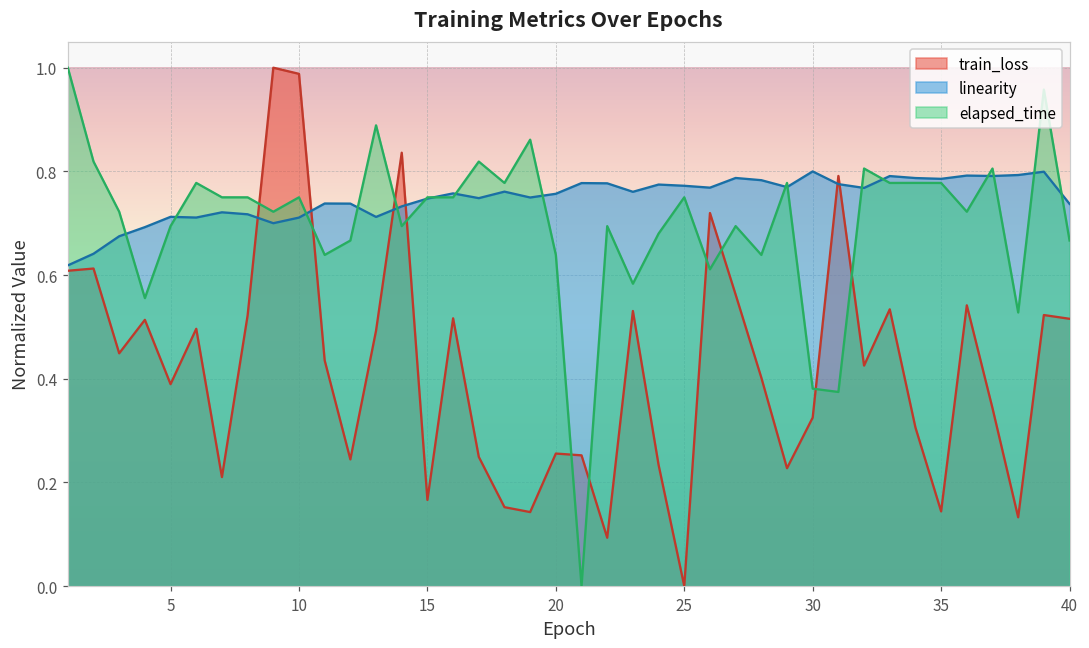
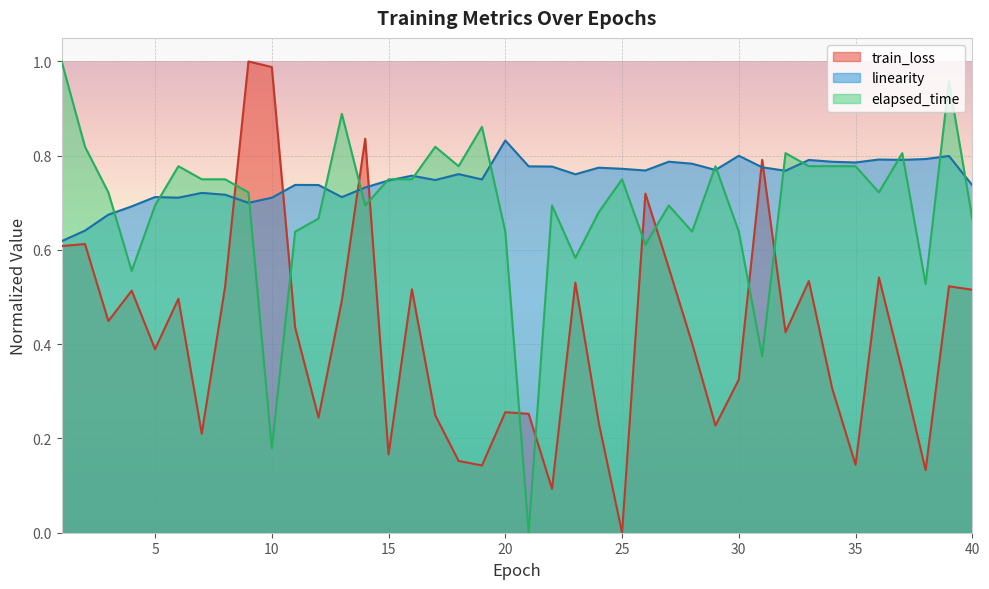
elapsed_time, 10: 0.75 -> 0.18
linearity, 20: 0.76 -> 0.83
elapsed_time, 30: 0.38 -> 0.64
